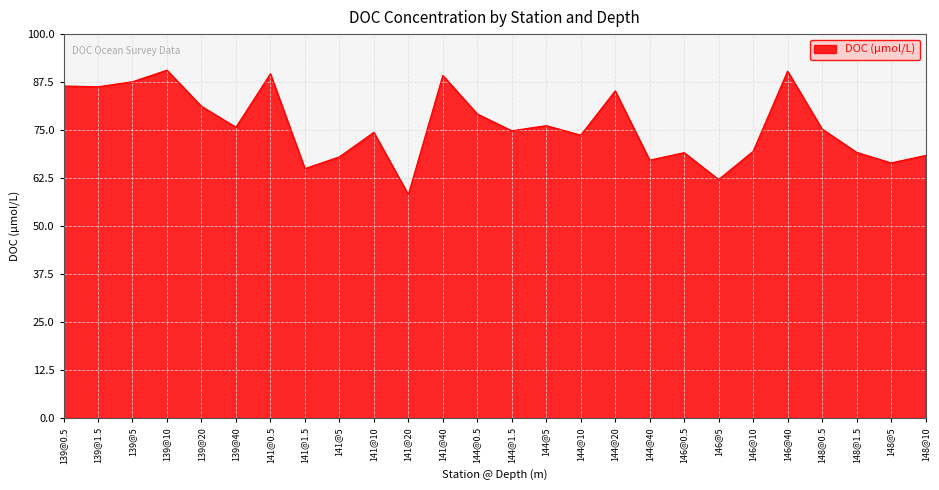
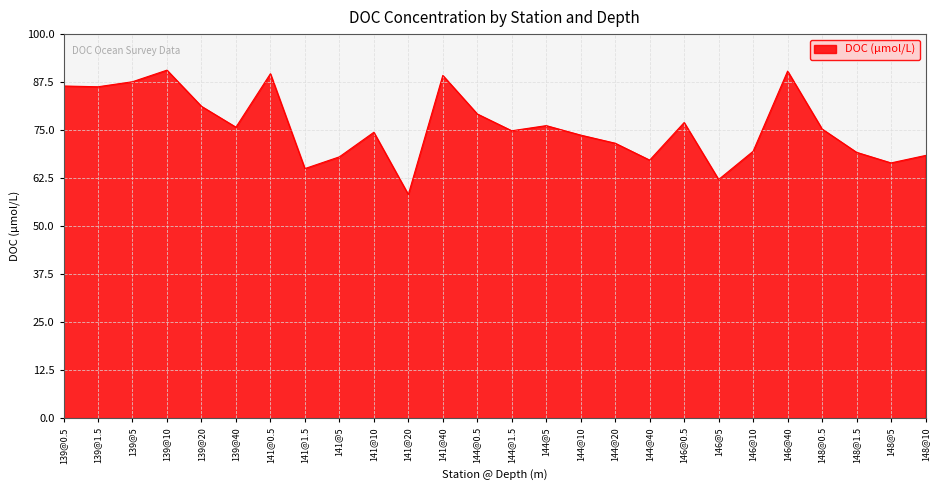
144@20: 85 -> 72
146@0.5: 69 -> 77
